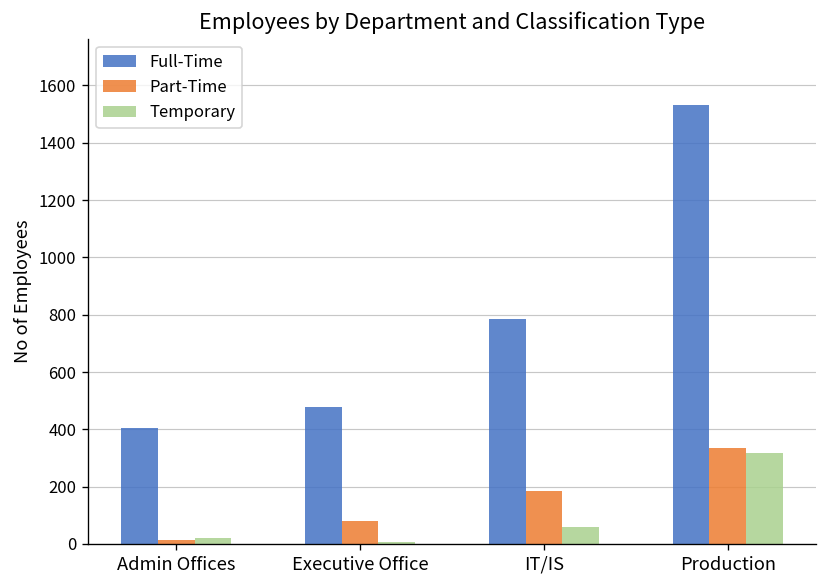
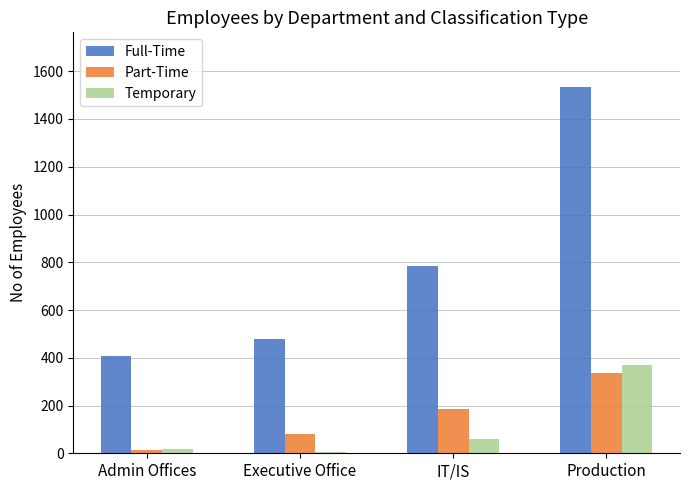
Temporary, Production: 320 -> 370
